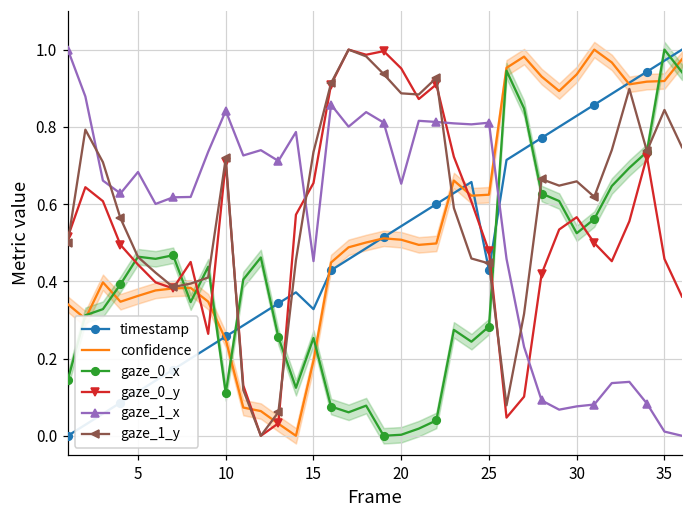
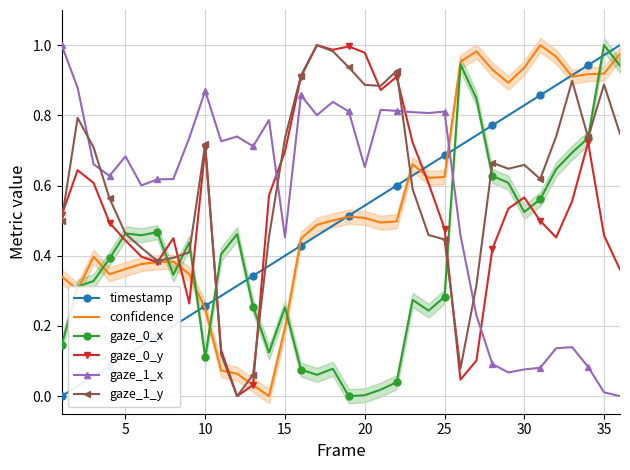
gaze_1_x, 10: 0.84 -> 0.87
timestamp, 15: 0.33 -> 0.40
gaze_0_y, 15: 0.65 -> 0.70
gaze_0_y, 20: 0.95 -> 0.98
timestamp, 25: 0.43 -> 0.69
gaze_1_y, 35: 0.84 -> 0.89
